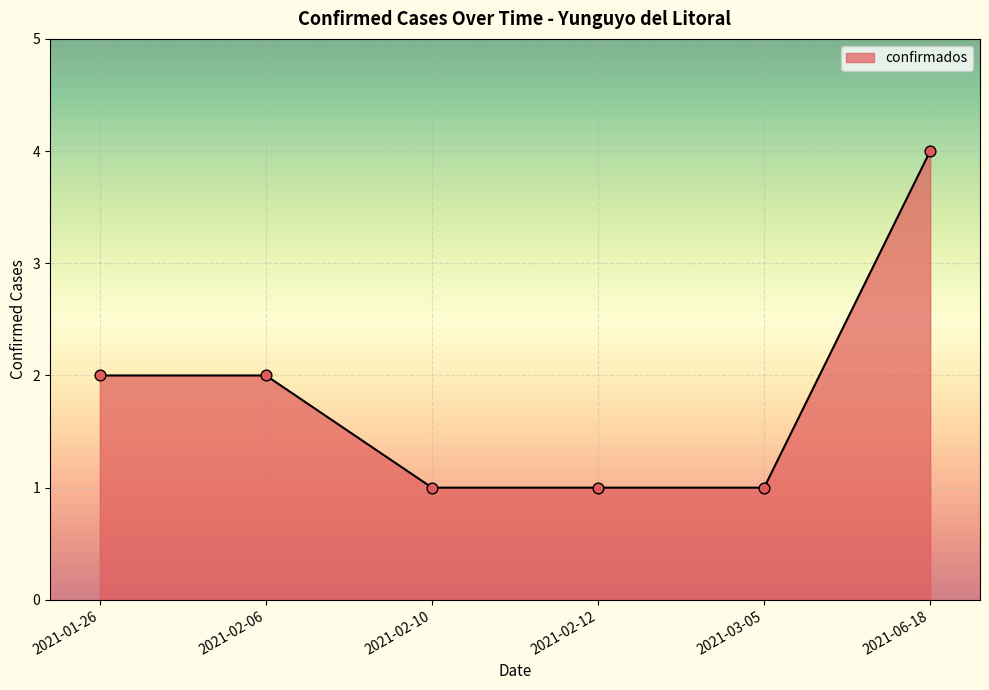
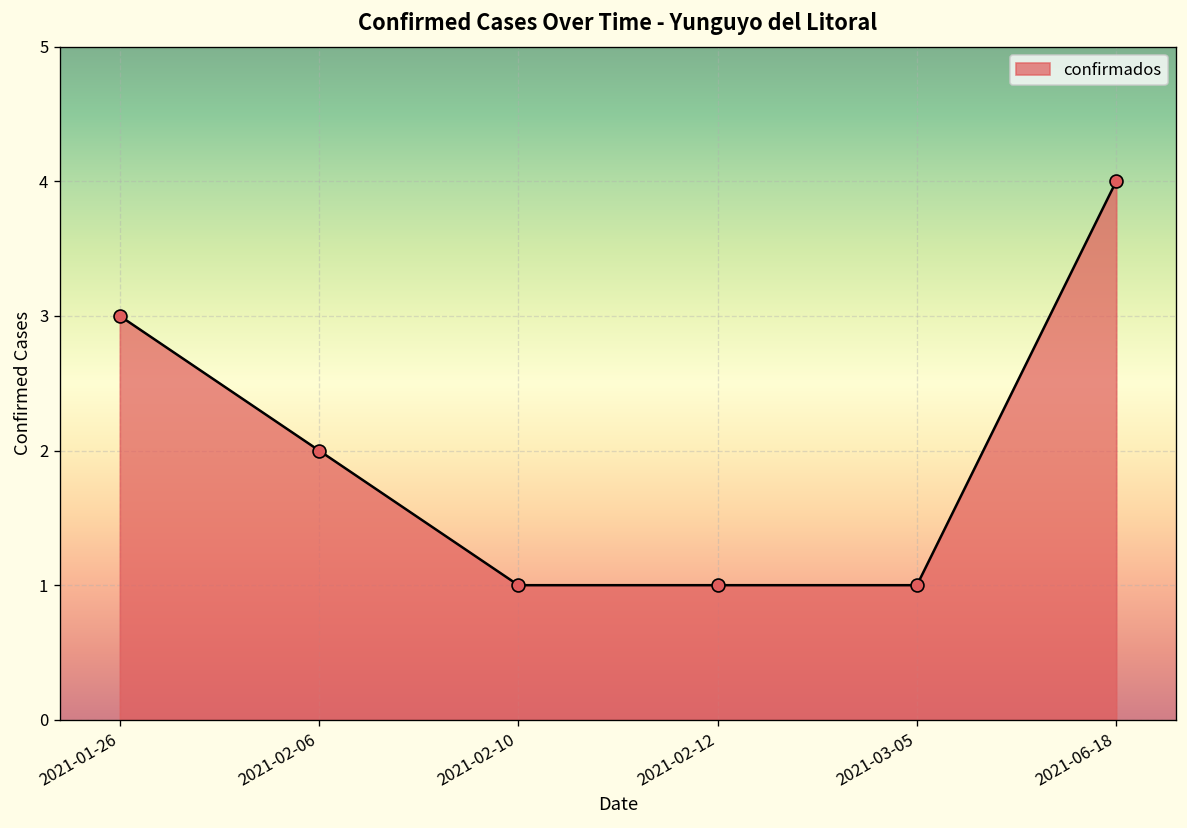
2021-01-26: 2 -> 3
